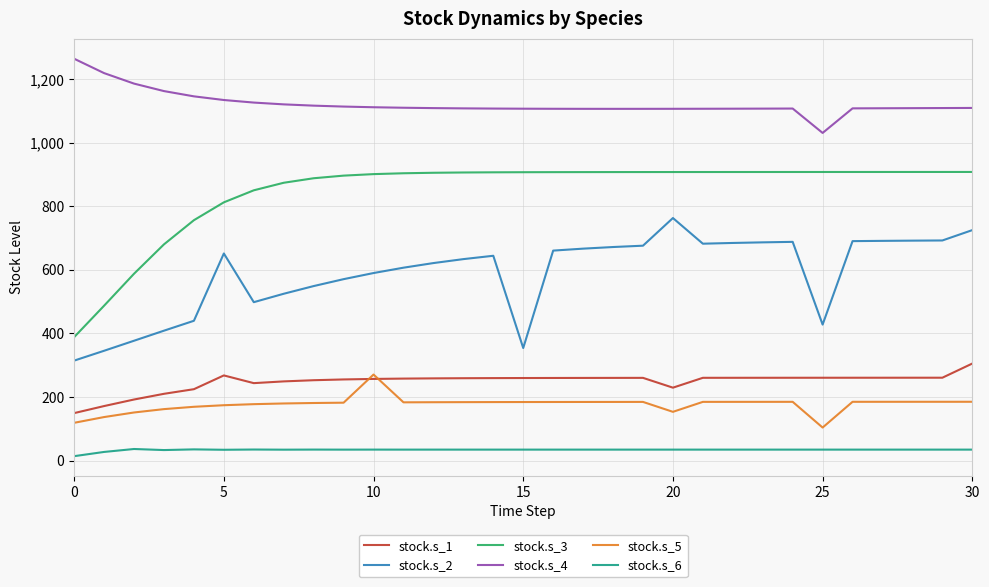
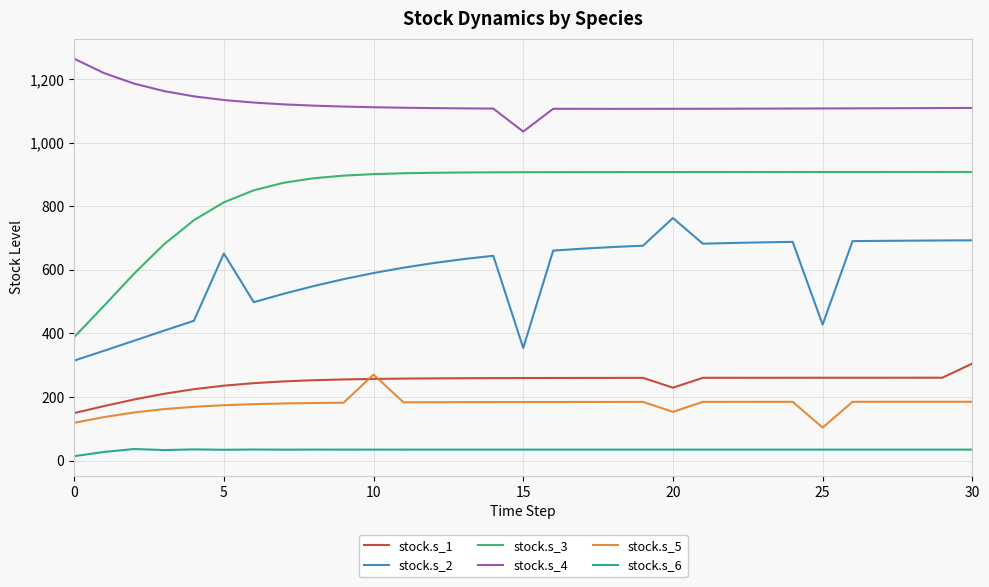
stock.s_1, 5: 270 -> 240
stock.s_4, 15: 1,110 -> 1,040
stock.s_4, 25: 1,030 -> 1,110
stock.s_2, 30: 730 -> 690
